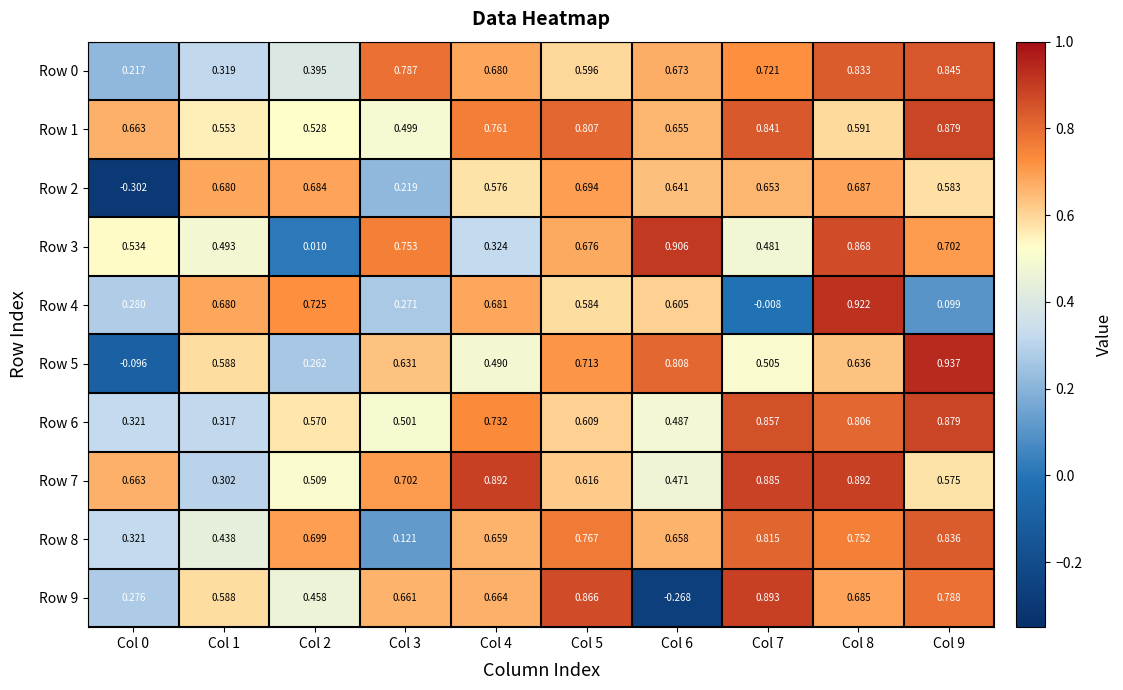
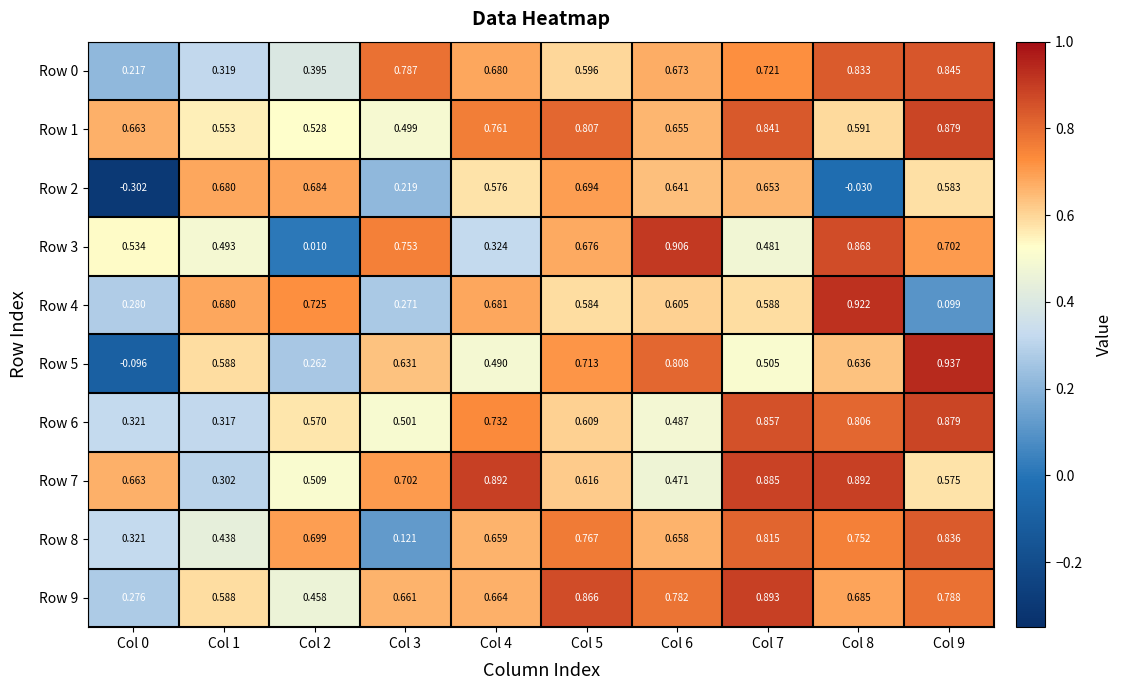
Row 2, Col 8: 0.687 -> -0.030
Row 4, Col 7: -0.008 -> 0.588
Row 9, Col 6: -0.268 -> 0.782
